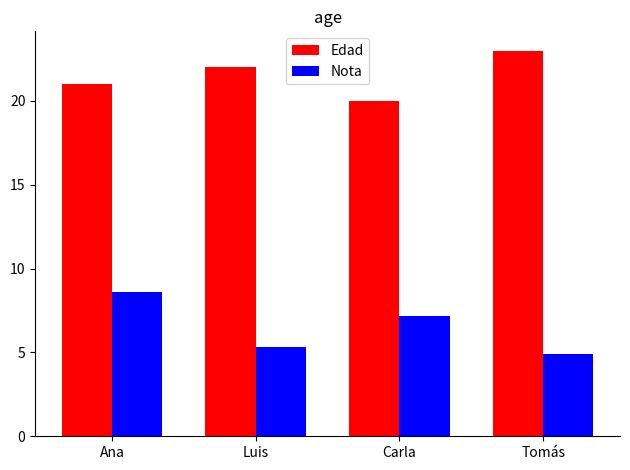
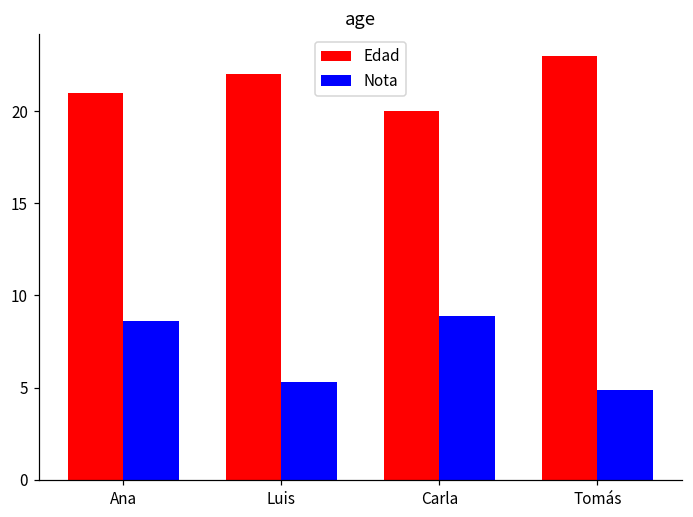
Nota, Carla: 7.2 -> 8.9
